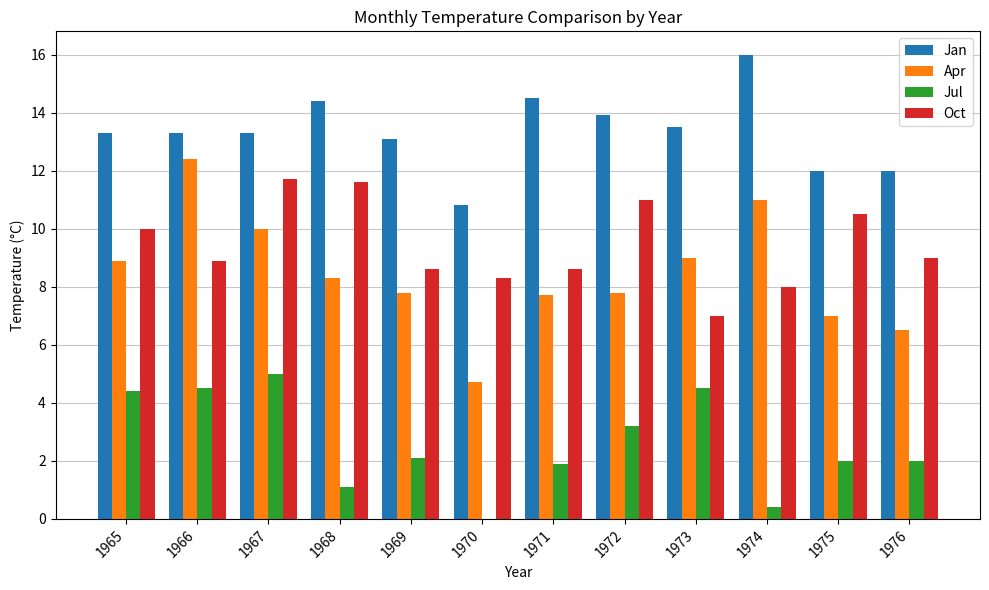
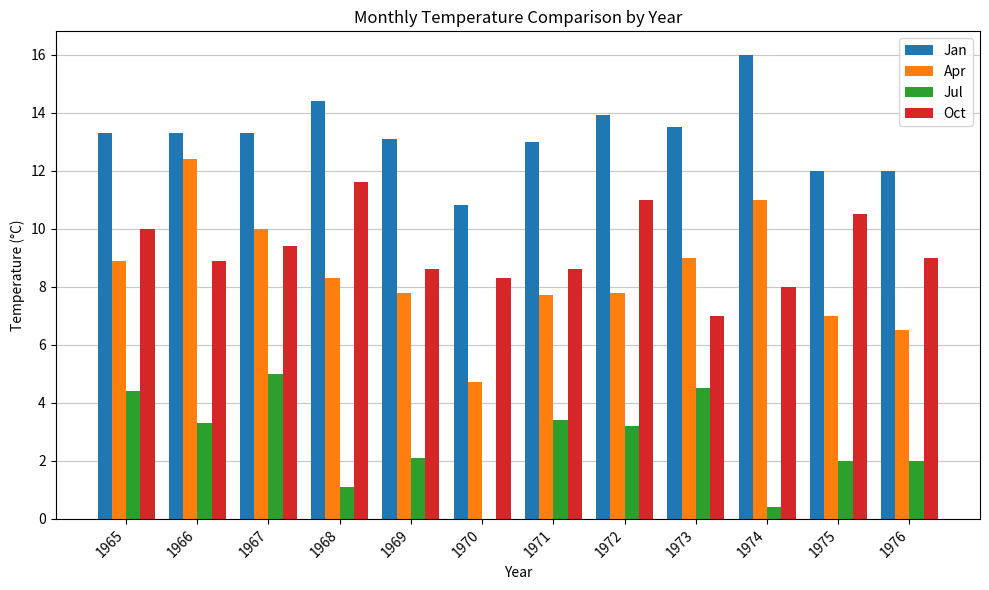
Jul, 1966: 4.5 -> 3.3
Oct, 1967: 11.7 -> 9.4
Jan, 1971: 14.5 -> 13.0
Jul, 1971: 1.9 -> 3.4
